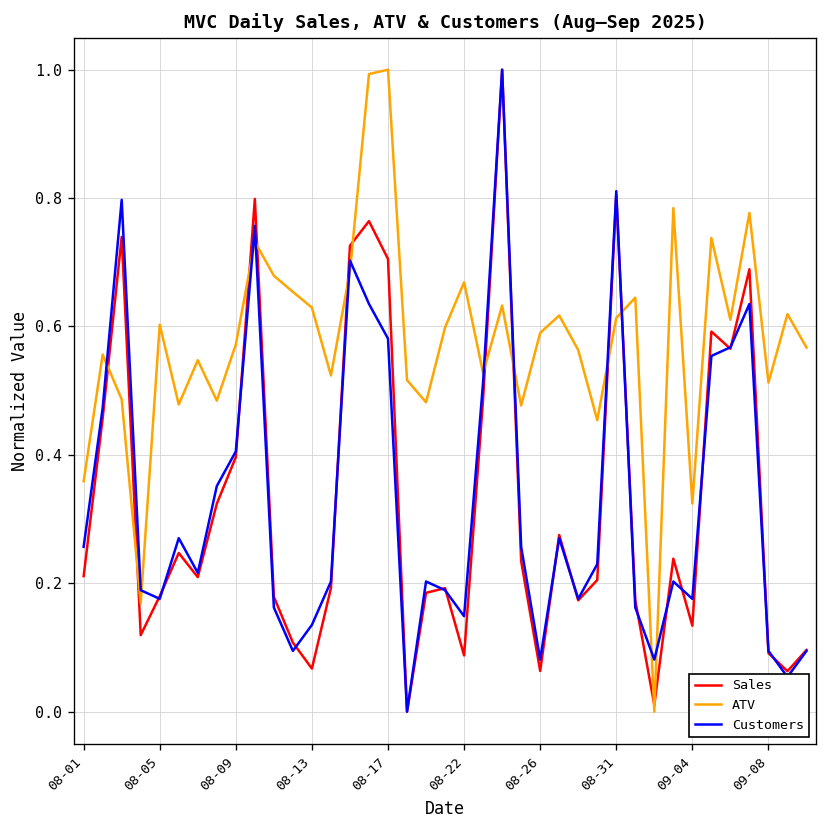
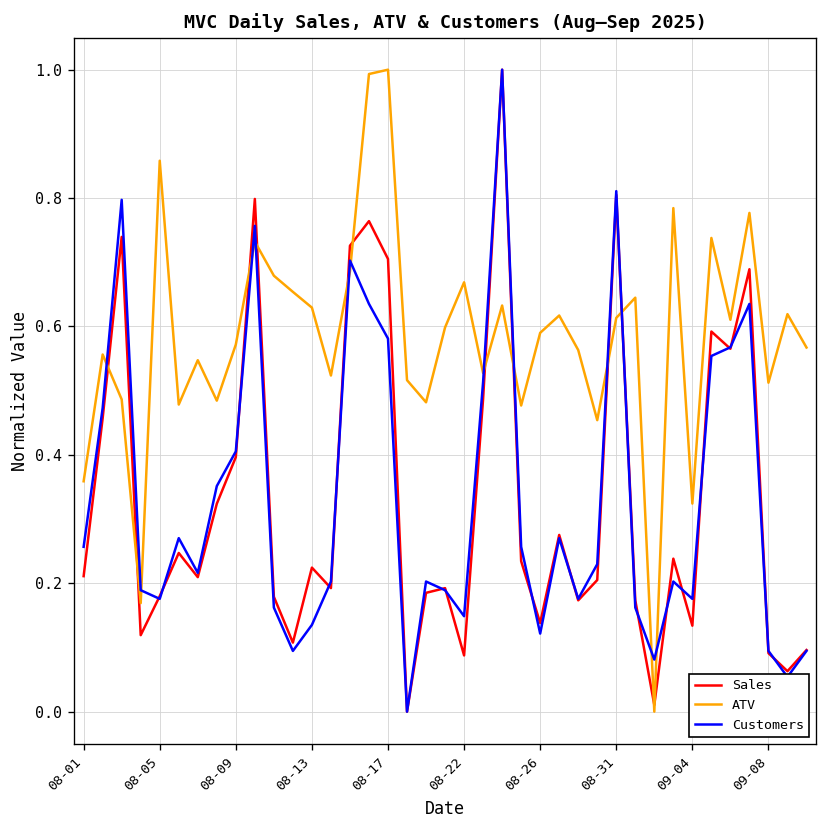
ATV, 08-05: 0.60 -> 0.86
Sales, 08-13: 0.07 -> 0.22
Sales, 08-26: 0.06 -> 0.14
Customers, 08-26: 0.08 -> 0.12
